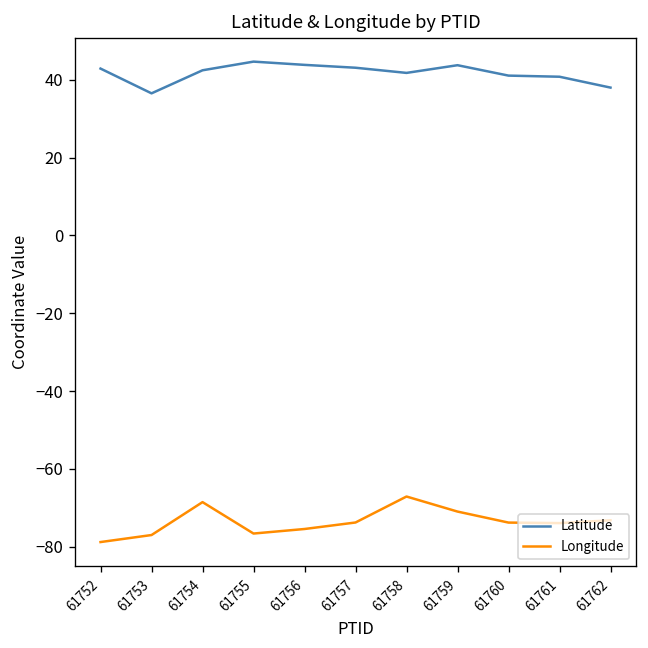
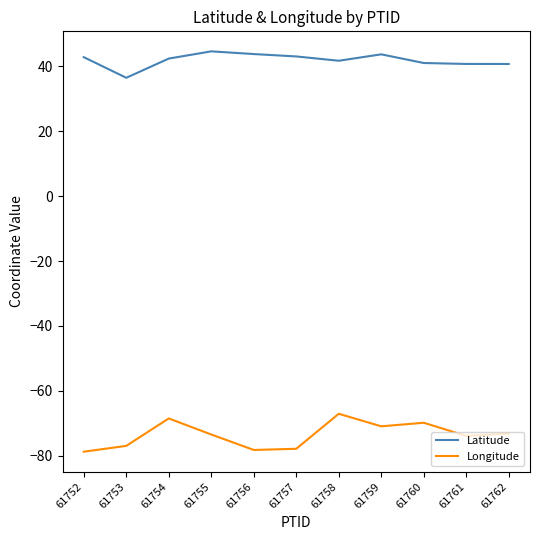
Longitude, 61755: -77 -> -74
Longitude, 61756: -75 -> -78
Longitude, 61757: -74 -> -78
Longitude, 61760: -74 -> -70
Latitude, 61762: 38 -> 41
